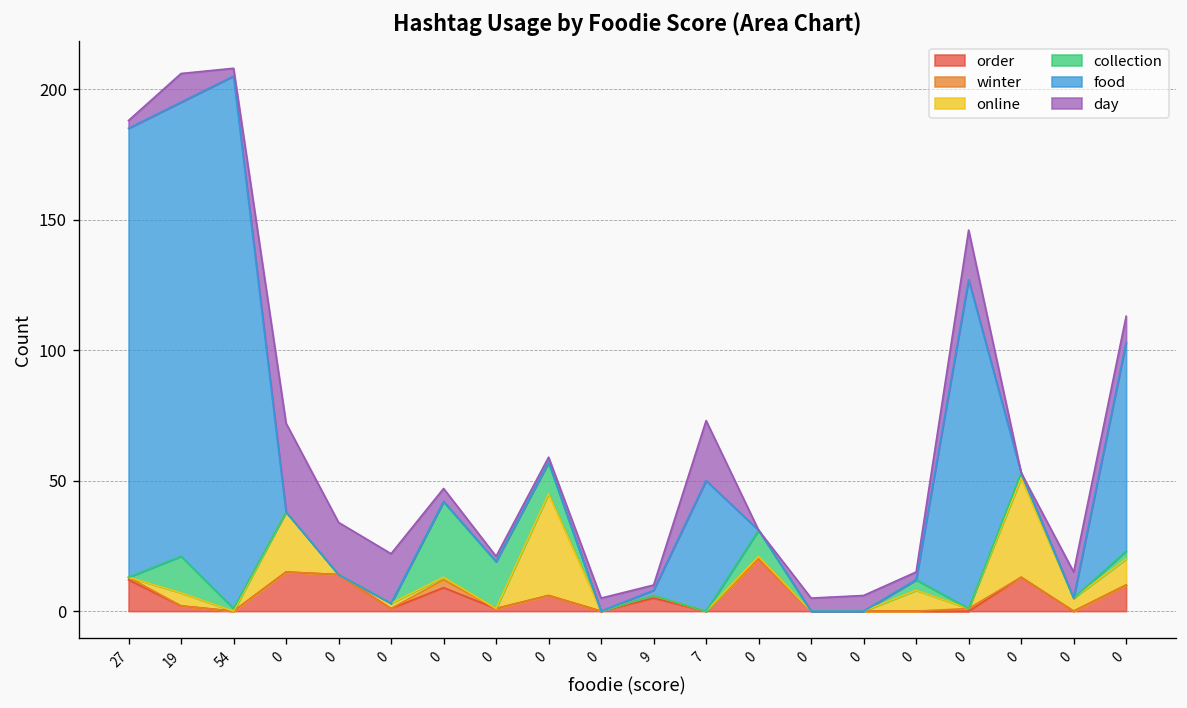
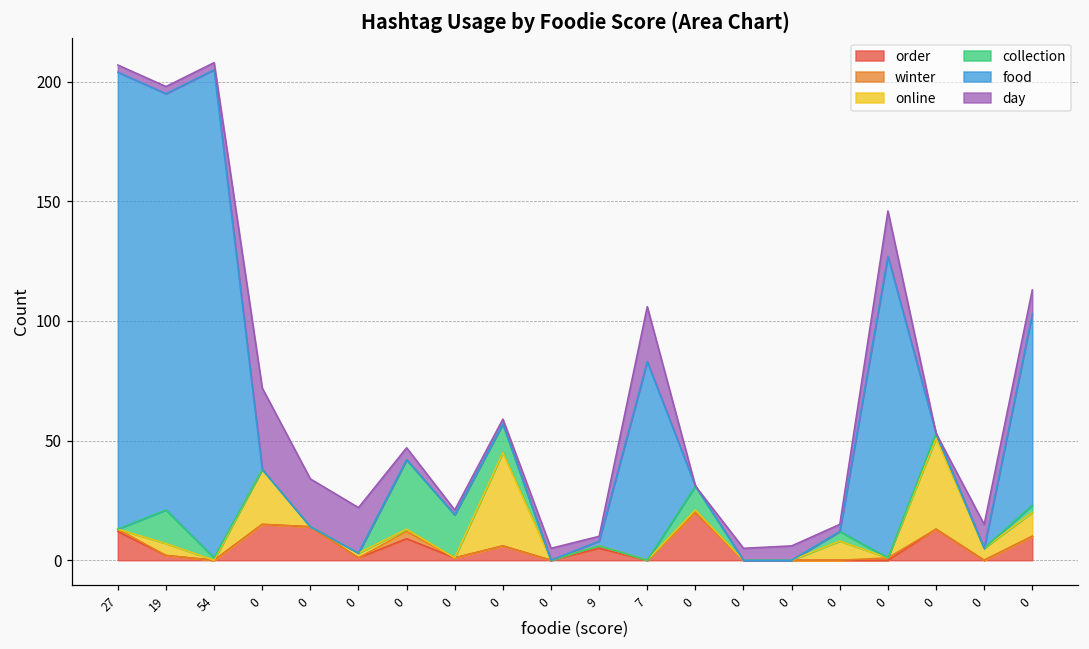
food, 27: 172 -> 191
day, 19: 11 -> 3
food, 7: 50 -> 83
